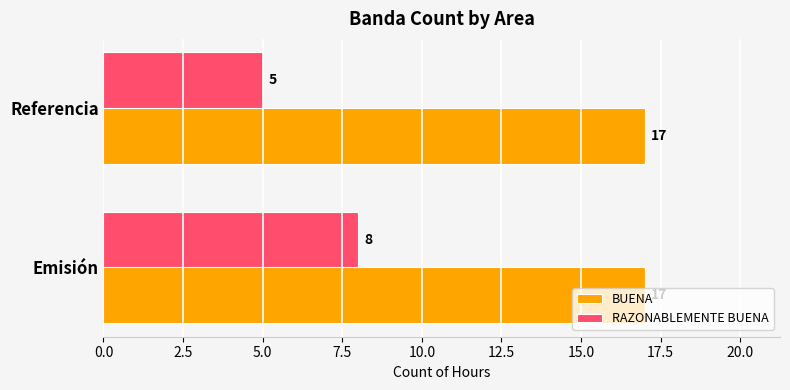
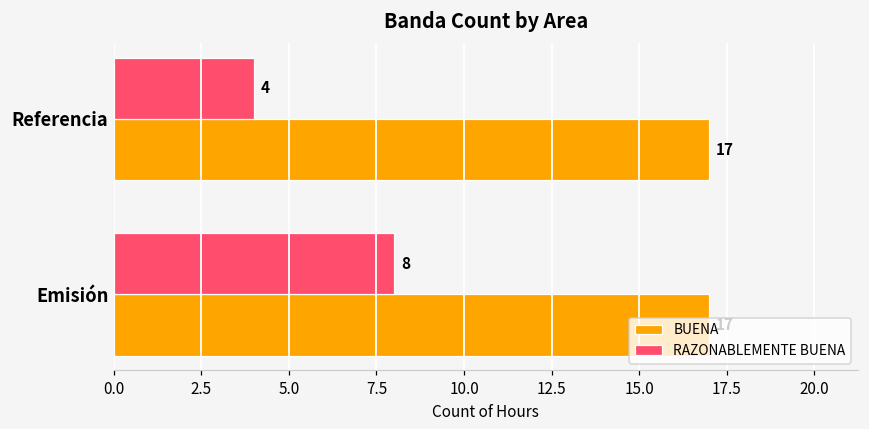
RAZONABLEMENTE BUENA, Referencia: 5 -> 4
